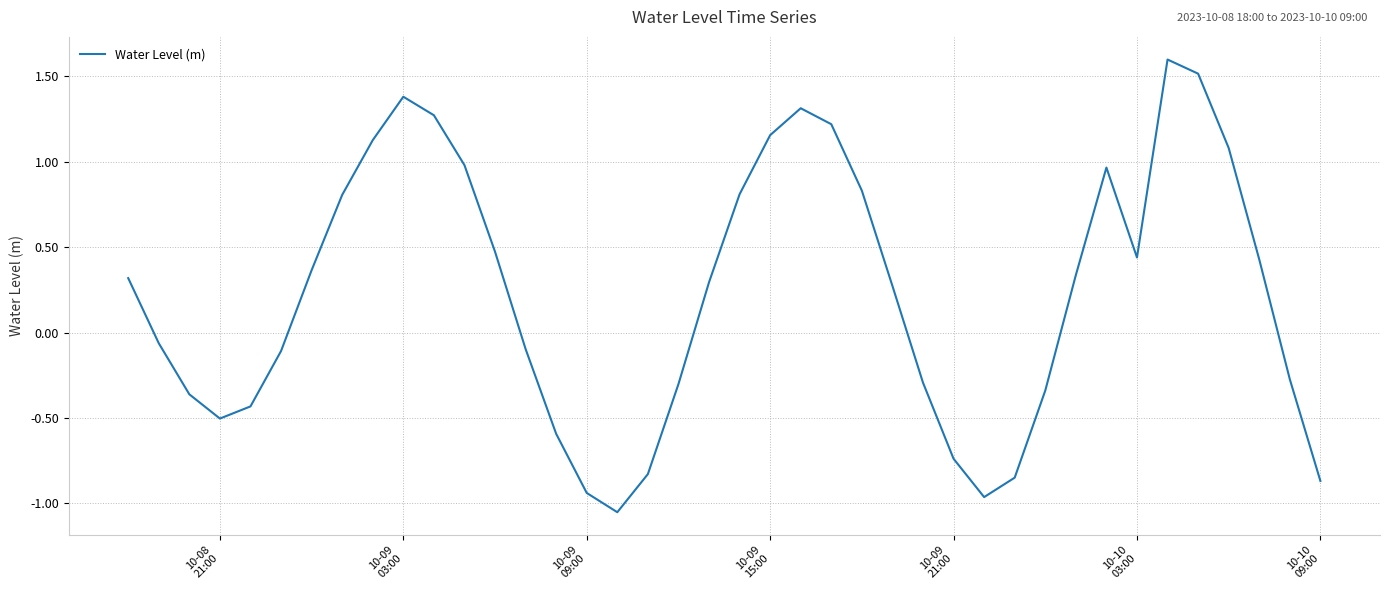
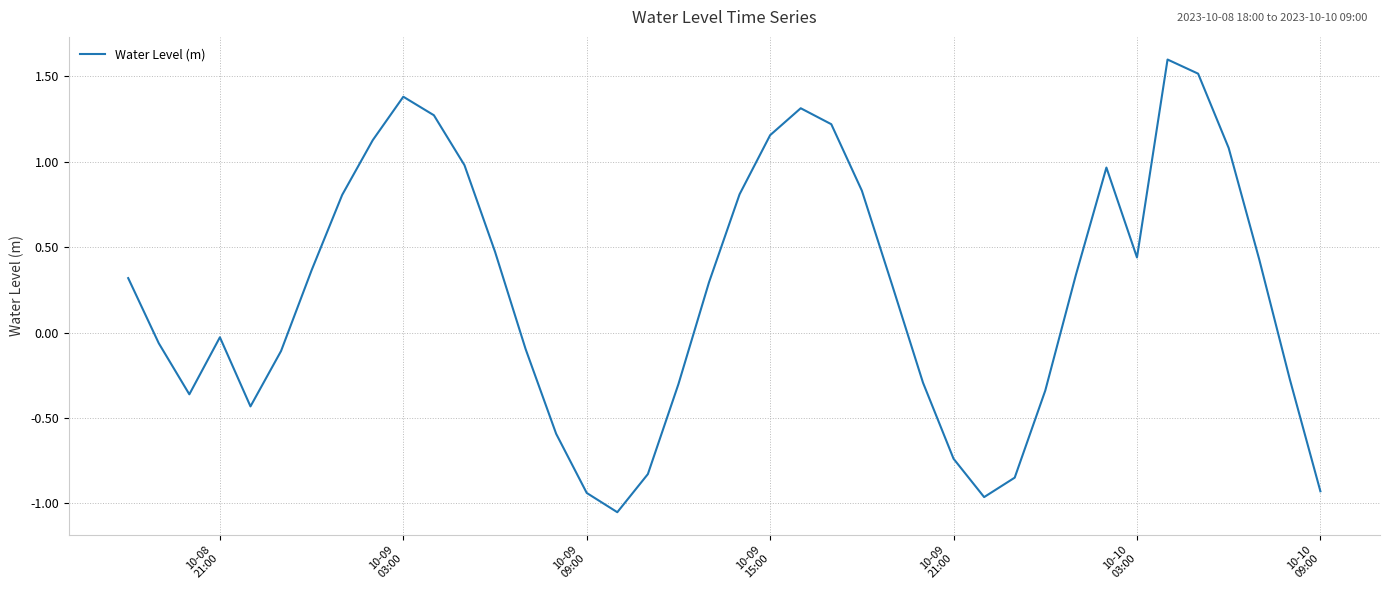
10-08 21:00: -0.50 -> -0.03
10-10 09:00: -0.87 -> -0.93
